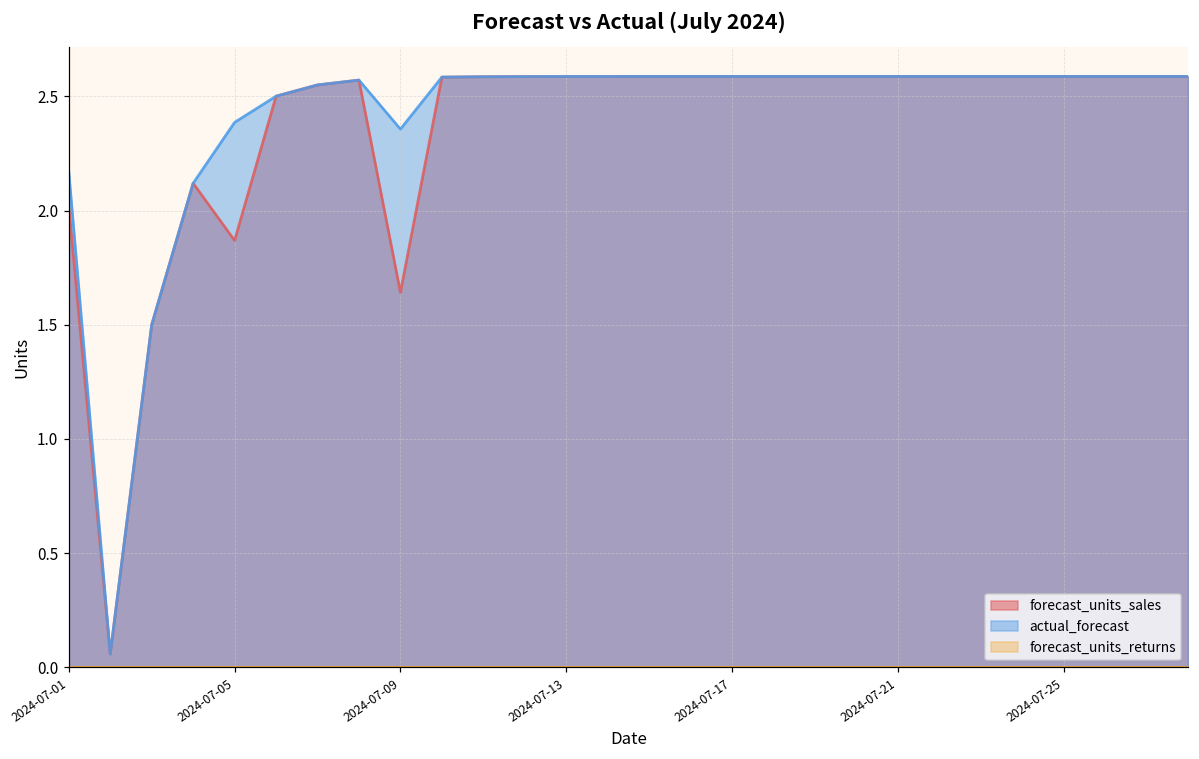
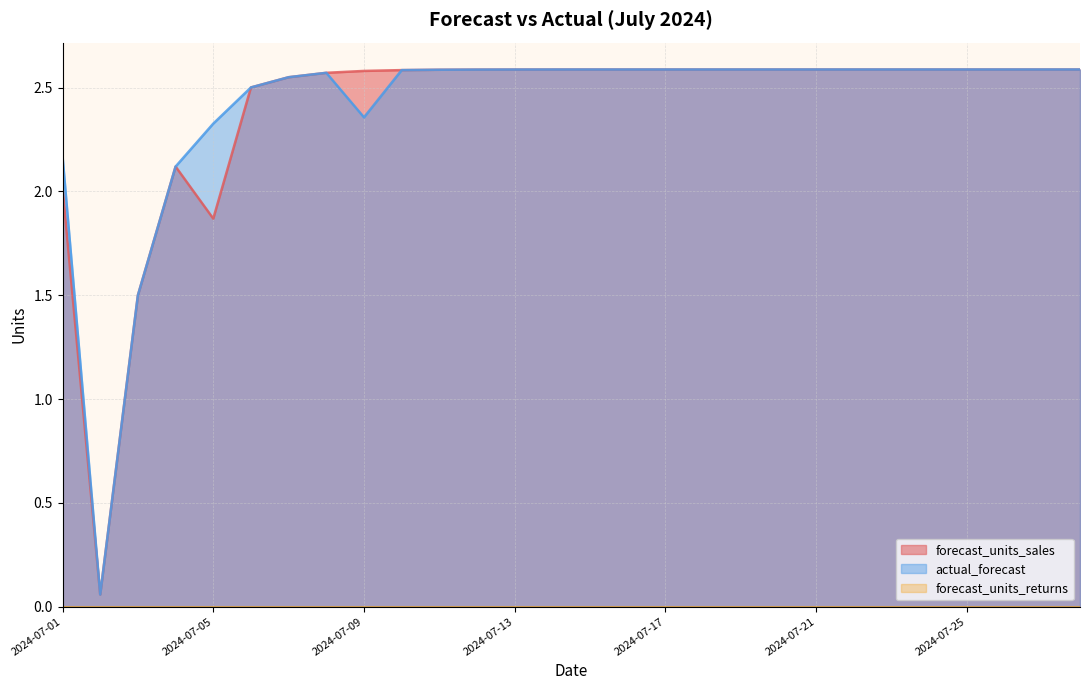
actual_forecast, 2024-07-05: 2.39 -> 2.33
forecast_units_sales, 2024-07-09: 1.64 -> 2.58
